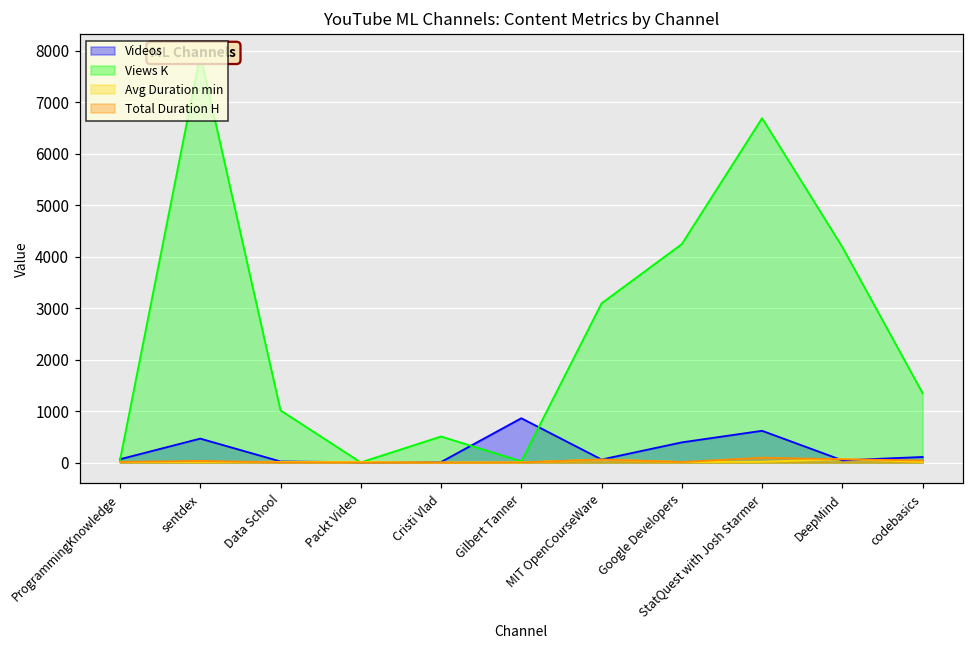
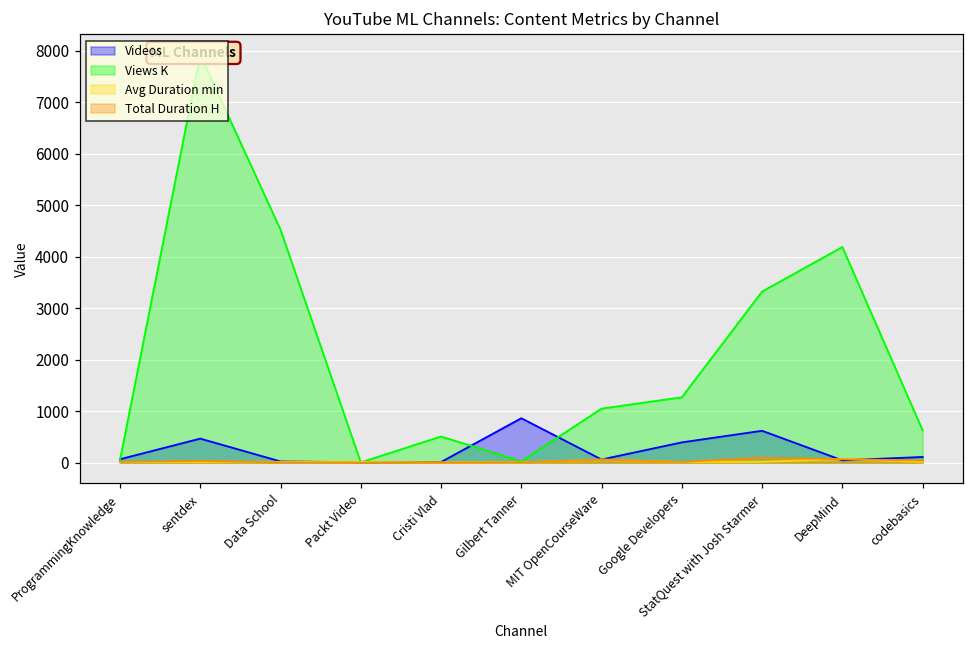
Views K, Data School: 1000 -> 4500
Views K, MIT OpenCourseWare: 3100 -> 1100
Views K, Google Developers: 4200 -> 1300
Views K, StatQuest with Josh Starmer: 6700 -> 3300
Views K, codebasics: 1400 -> 600
